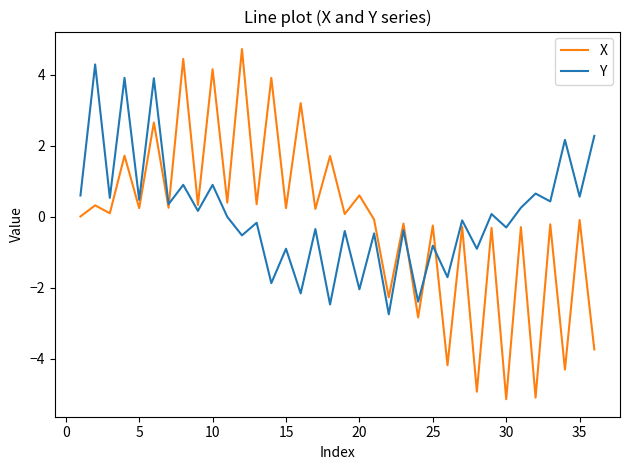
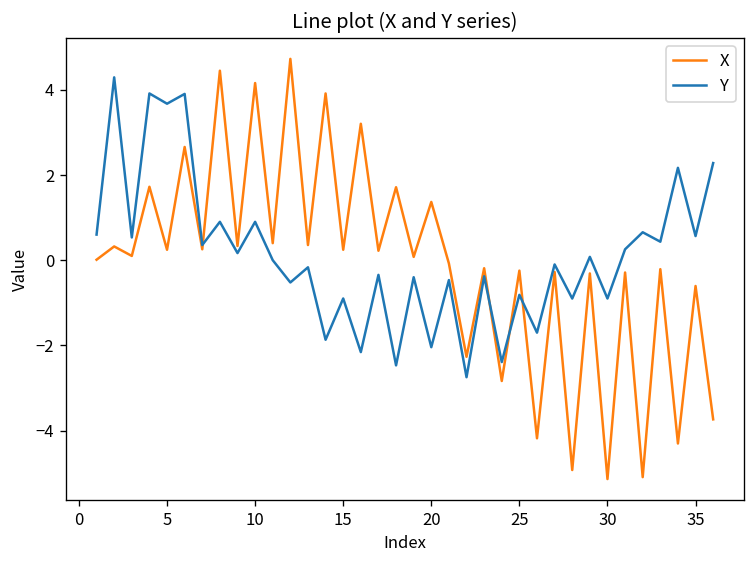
Y, 5: 0.5 -> 3.7
X, 20: 0.6 -> 1.4
Y, 30: -0.3 -> -0.9
X, 35: -0.1 -> -0.6
